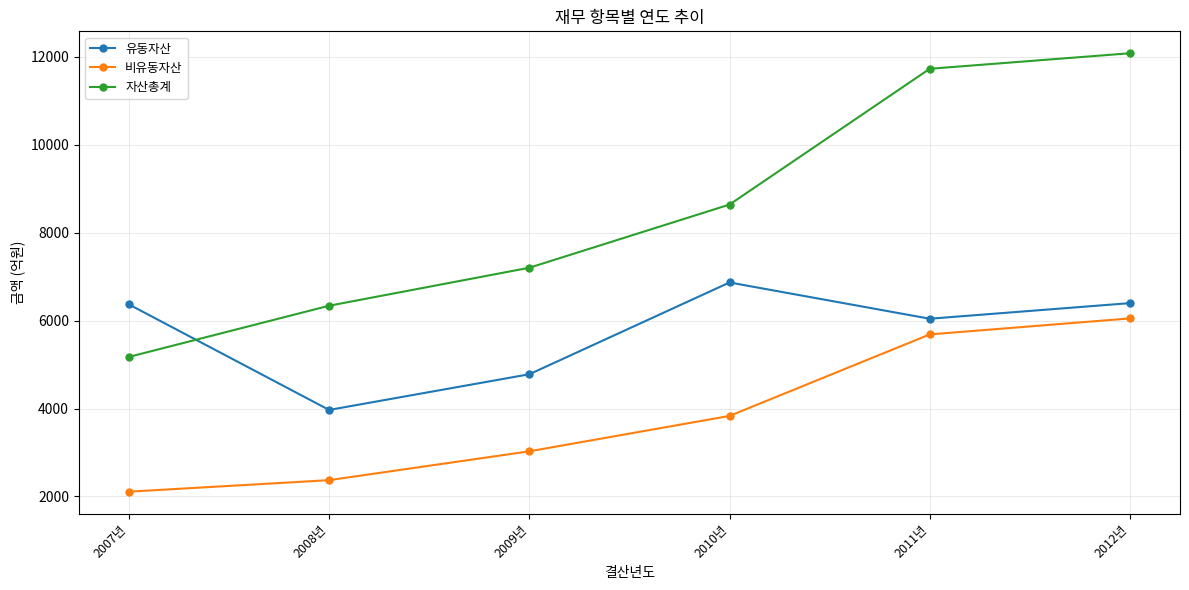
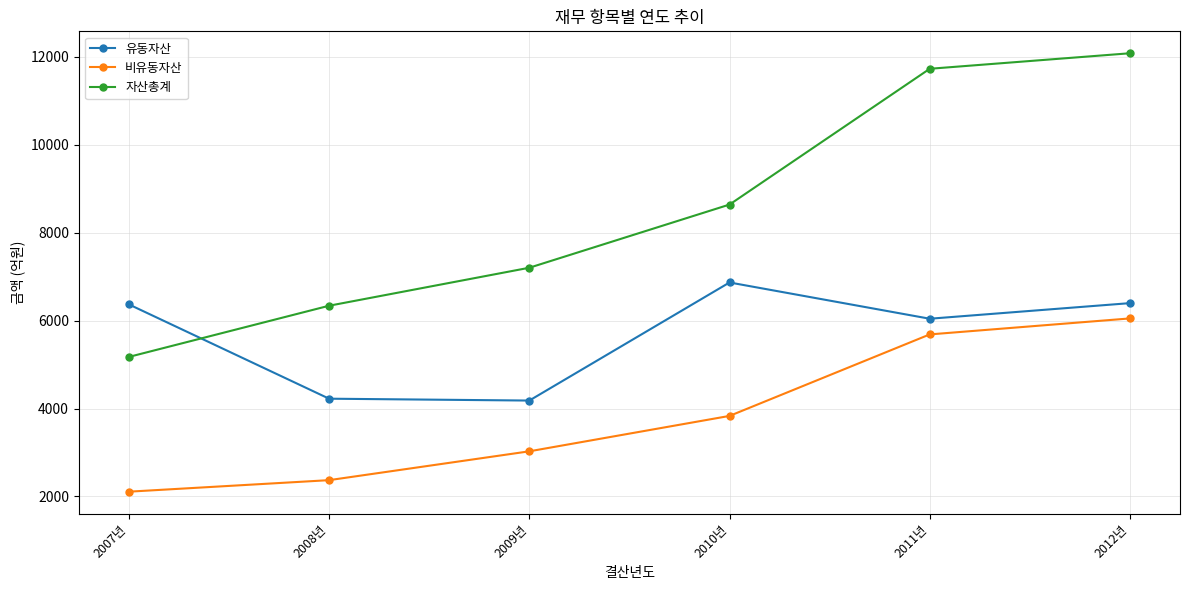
유동자산, 2008년: 4000 -> 4200
유동자산, 2009년: 4800 -> 4200
